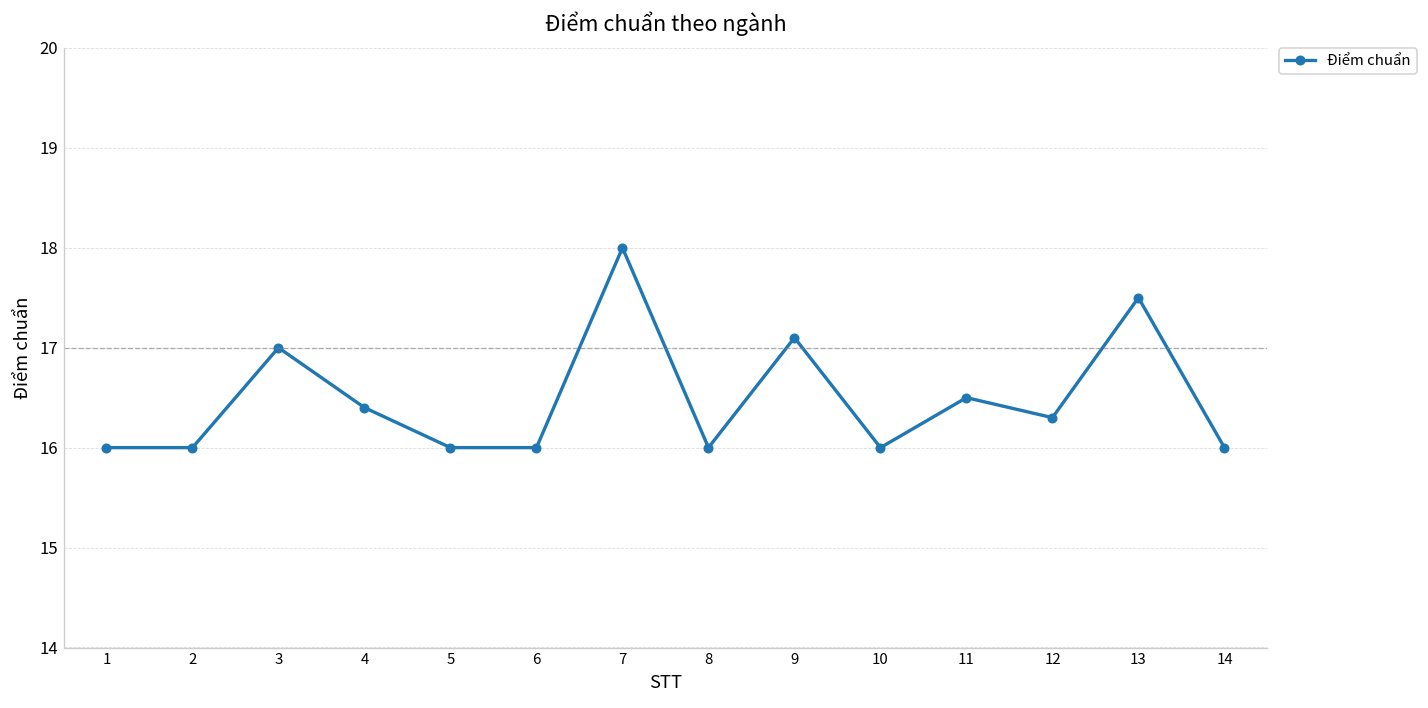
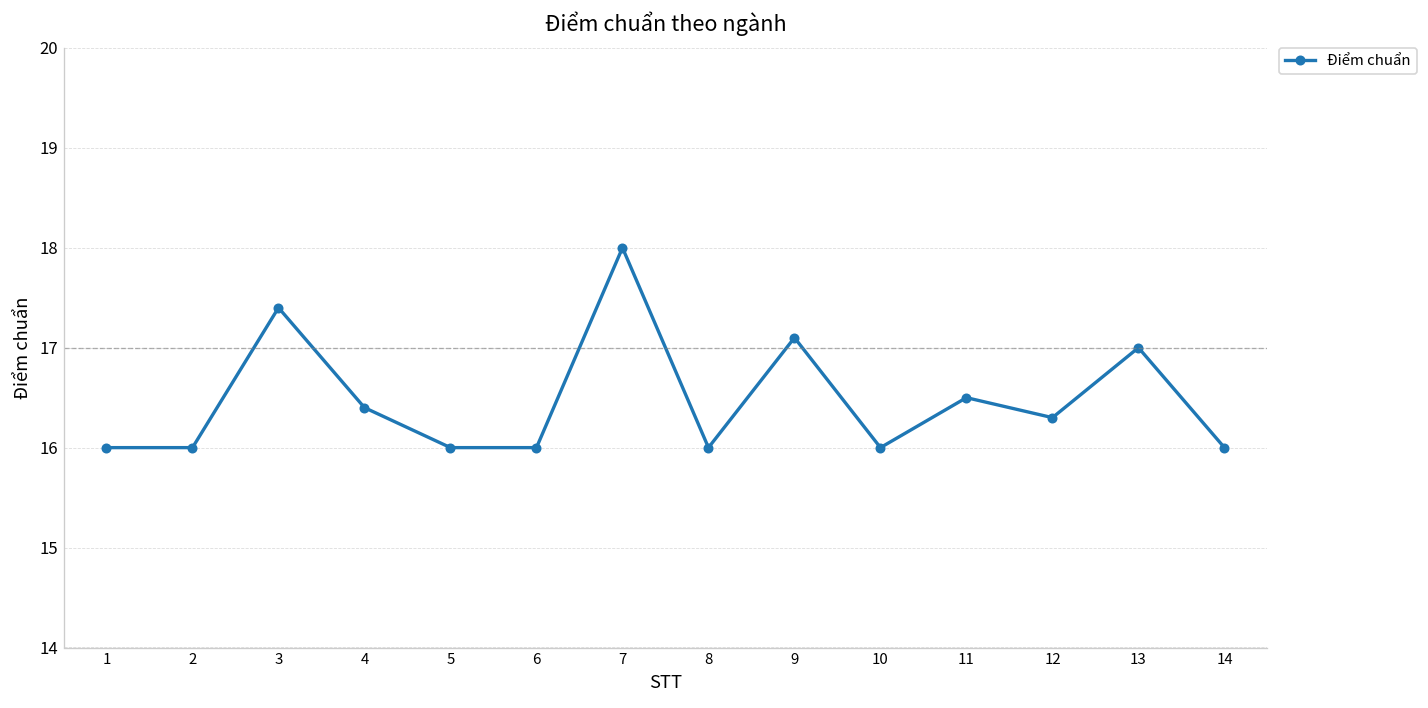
3: 17.0 -> 17.4
13: 17.5 -> 17.0
